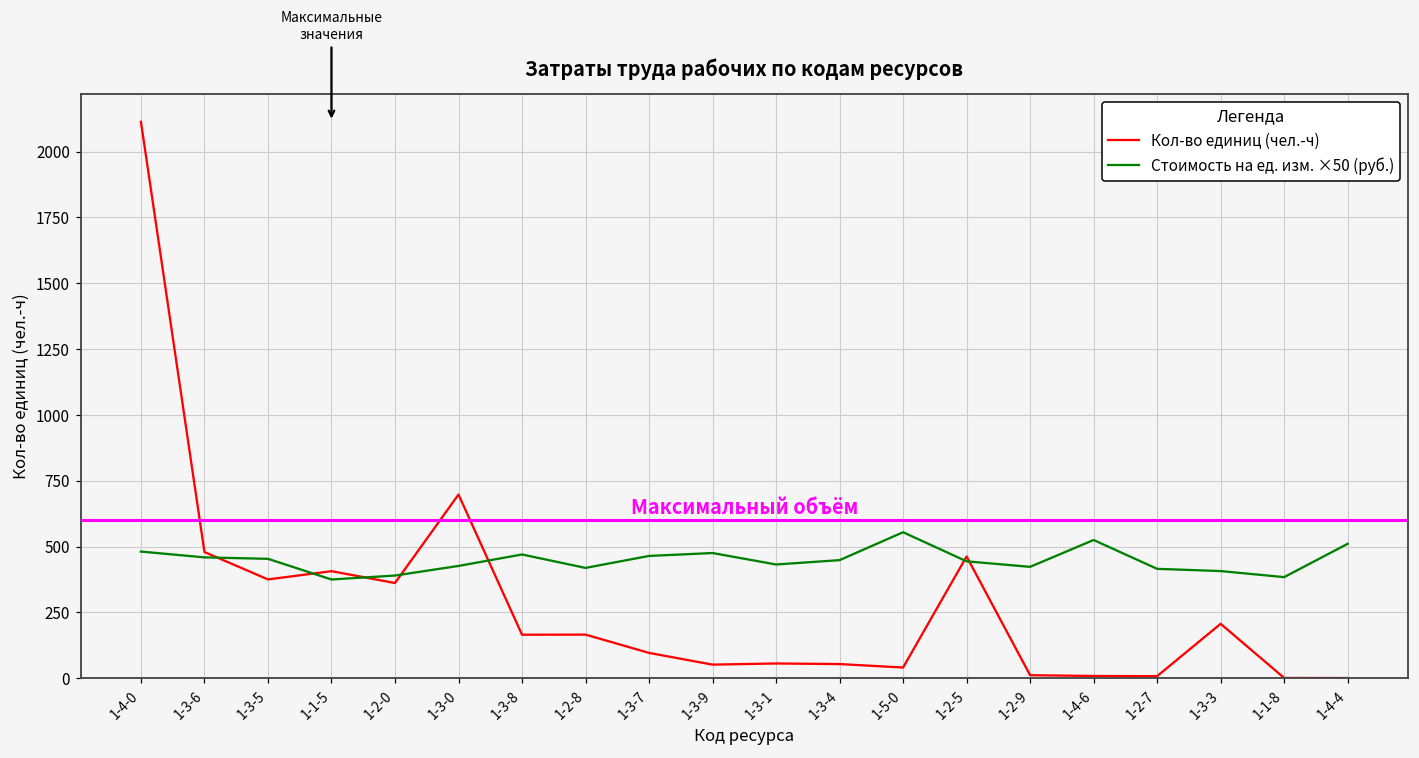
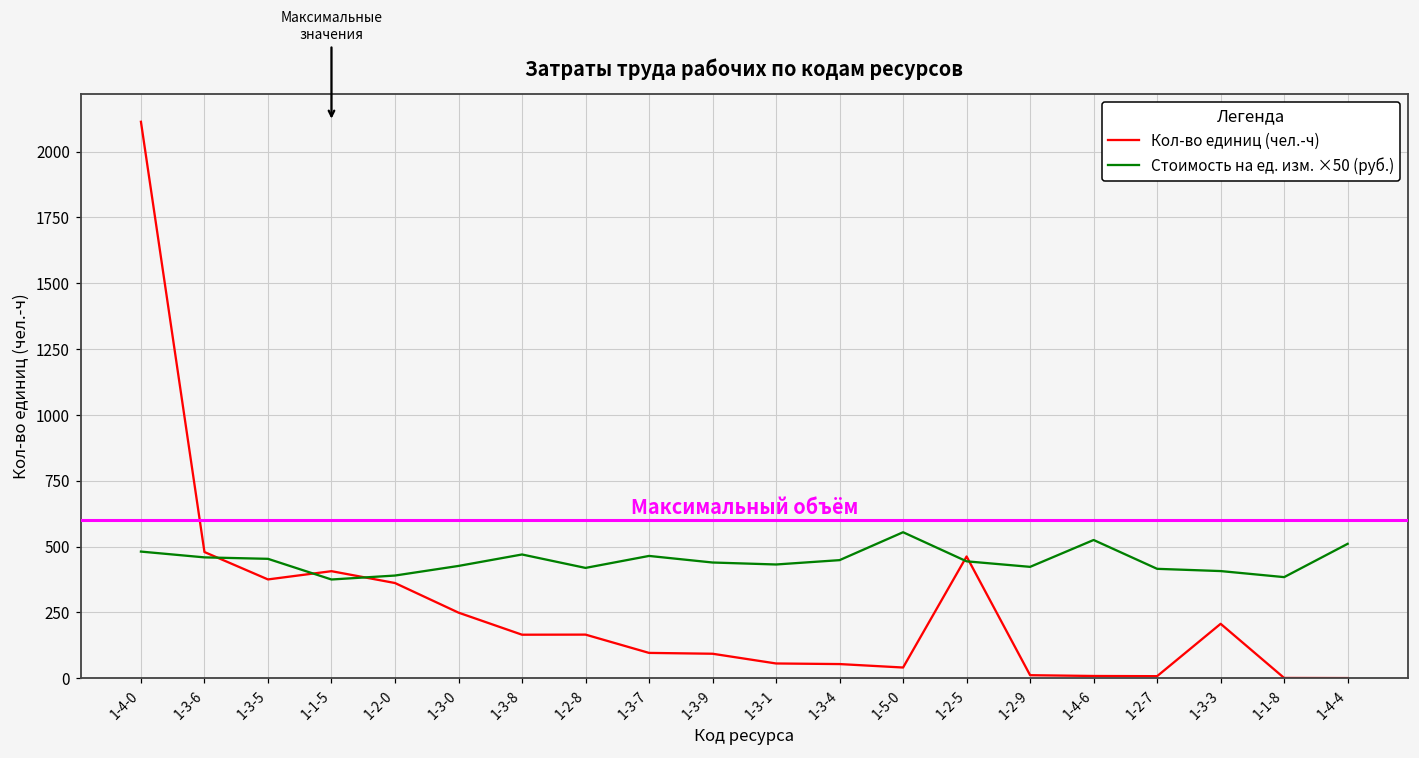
Кол-во единиц (чел.-ч), 1-3-0: 700 -> 250
Кол-во единиц (чел.-ч), 1-3-9: 50 -> 90
Стоимость на ед. изм. ×50 (руб.), 1-3-9: 480 -> 440
